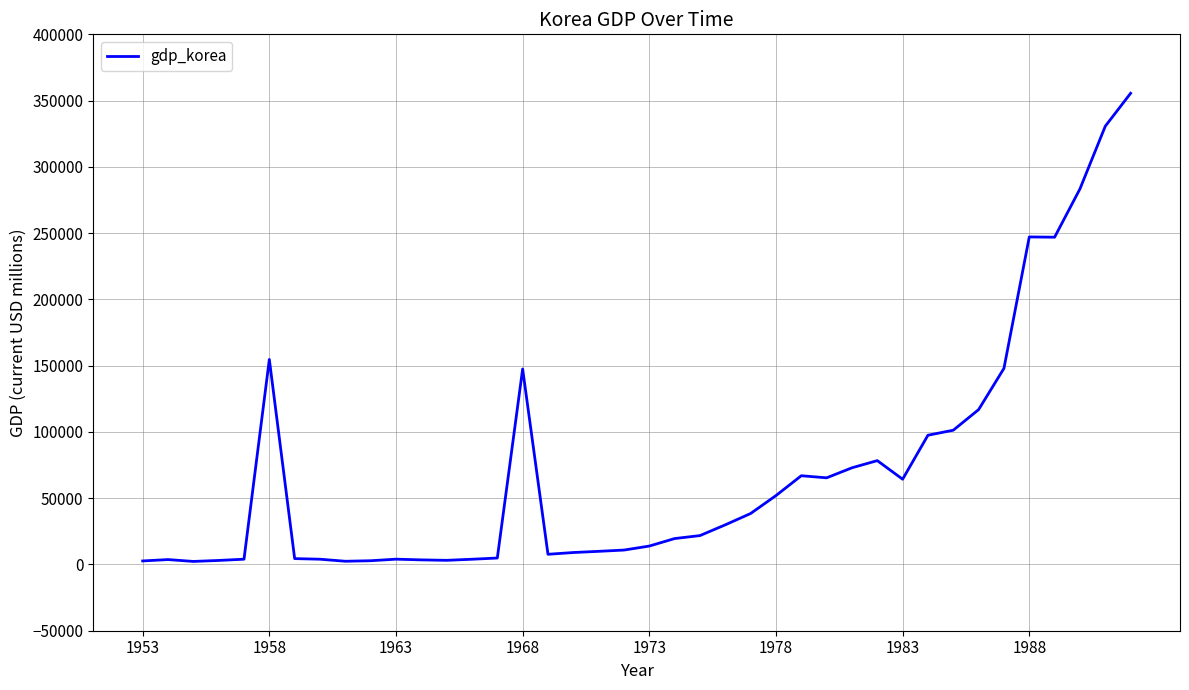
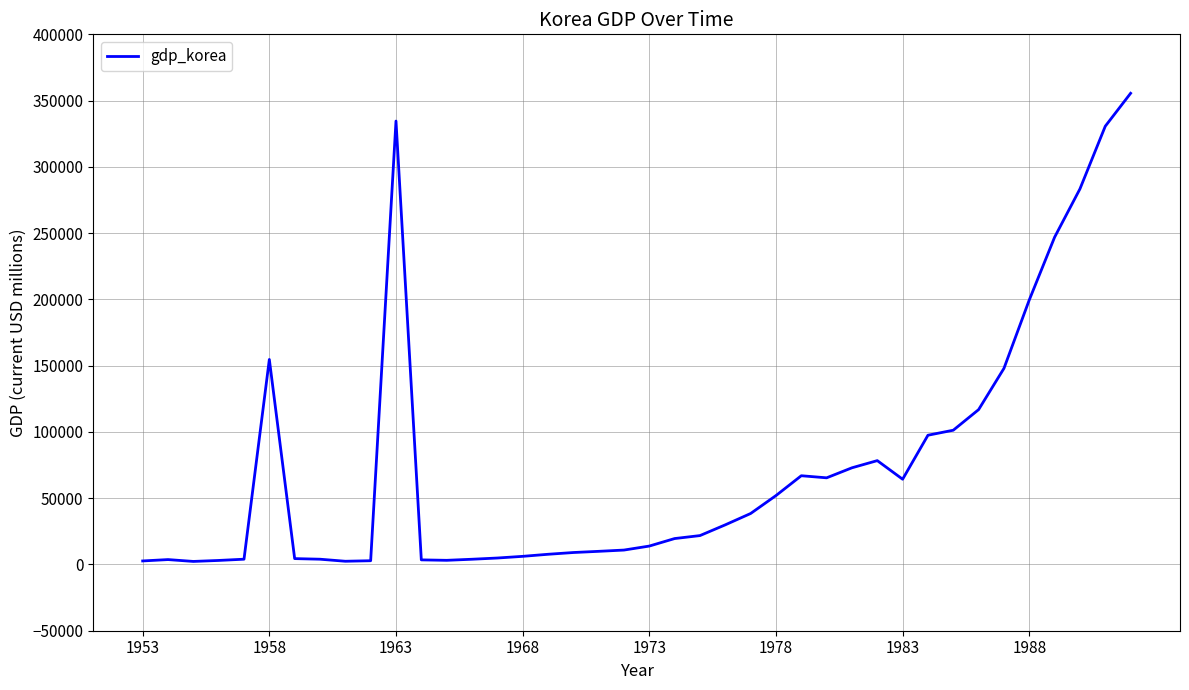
1963: 4000 -> 335000
1968: 147000 -> 6000
1988: 247000 -> 200000
